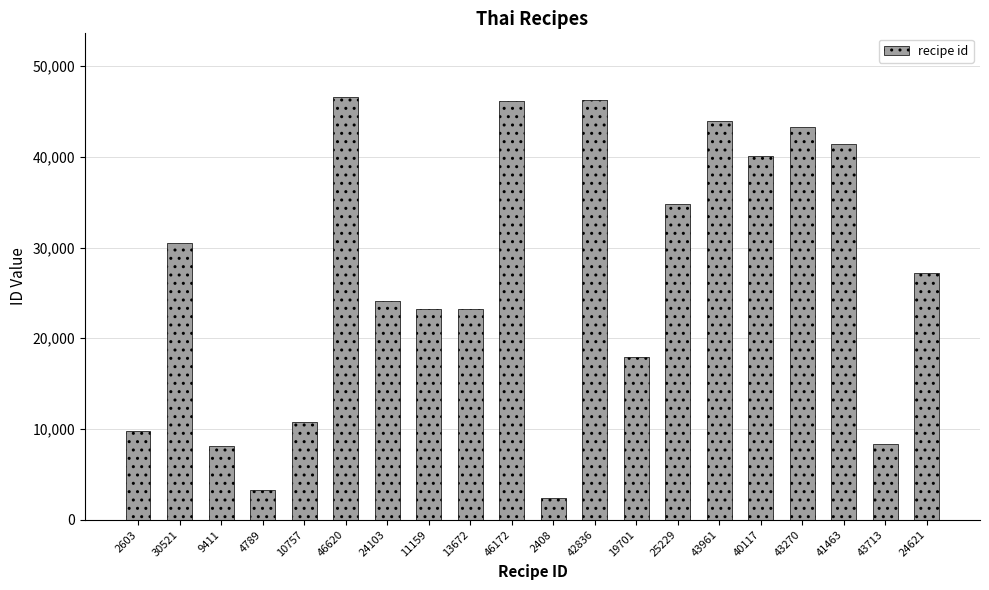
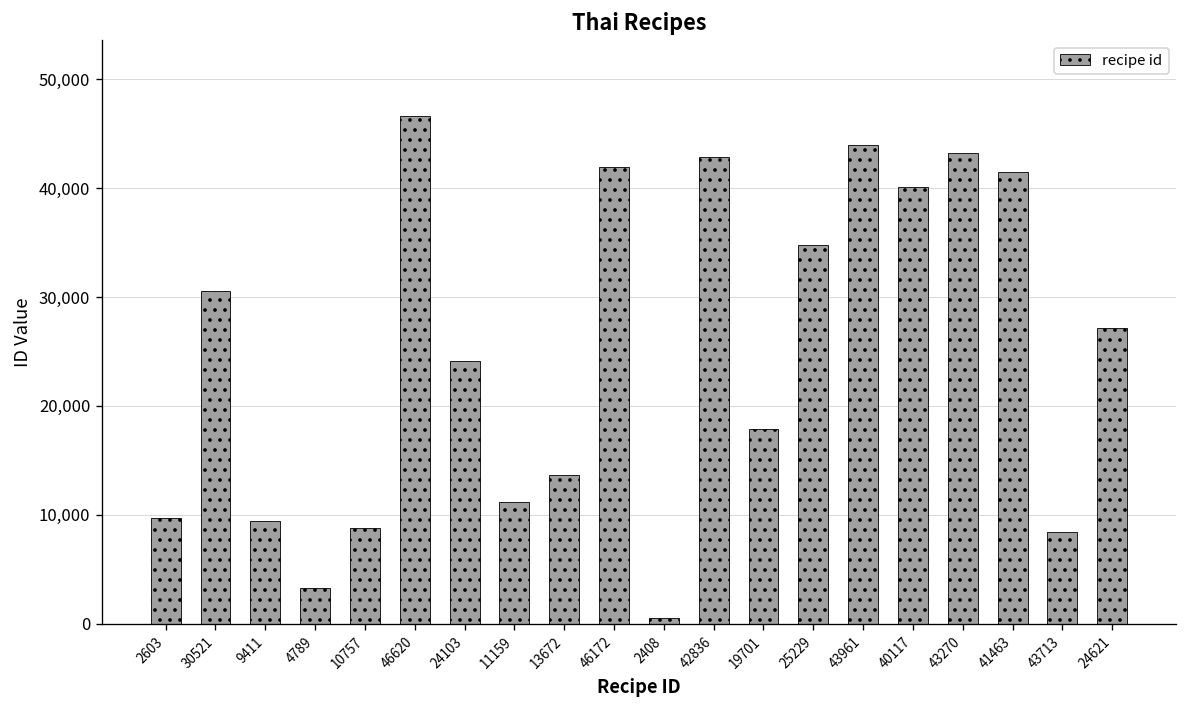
9411: 8,000 -> 9,000
10757: 11,000 -> 9,000
11159: 23,000 -> 11,000
13672: 23,000 -> 14,000
46172: 46,000 -> 42,000
2408: 2,000 -> 1,000
42836: 46,000 -> 43,000
